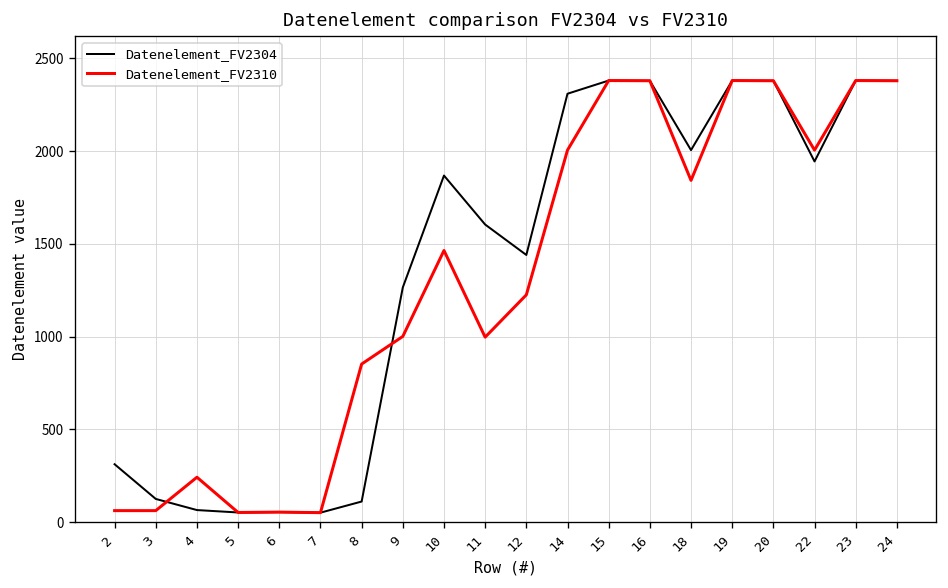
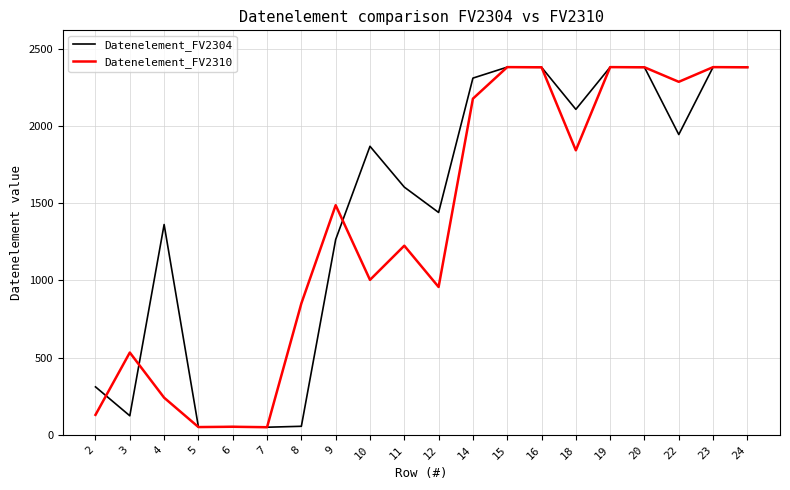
Datenelement_FV2310, 2: 60 -> 130
Datenelement_FV2310, 3: 60 -> 530
Datenelement_FV2304, 4: 70 -> 1360
Datenelement_FV2304, 8: 110 -> 60
Datenelement_FV2310, 9: 1000 -> 1490
Datenelement_FV2310, 10: 1460 -> 1000
Datenelement_FV2310, 11: 1000 -> 1230
Datenelement_FV2310, 12: 1230 -> 960
Datenelement_FV2310, 14: 2010 -> 2180
Datenelement_FV2304, 18: 2010 -> 2110
Datenelement_FV2310, 22: 2010 -> 2290
